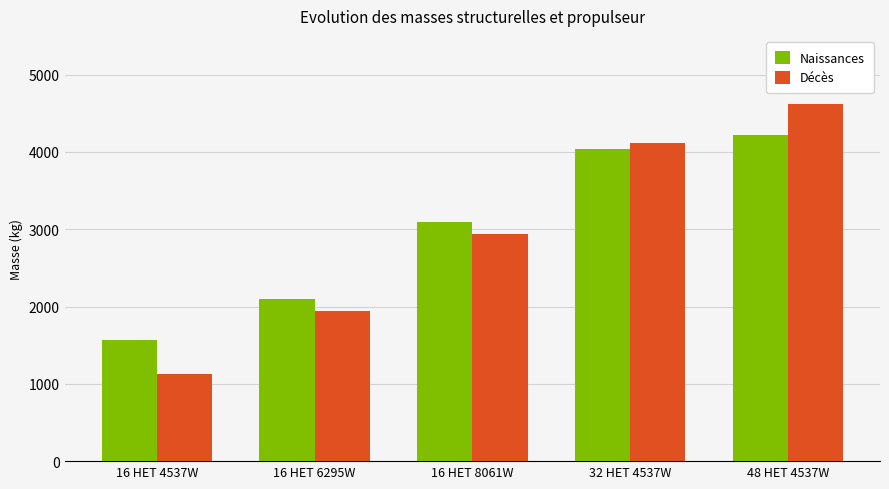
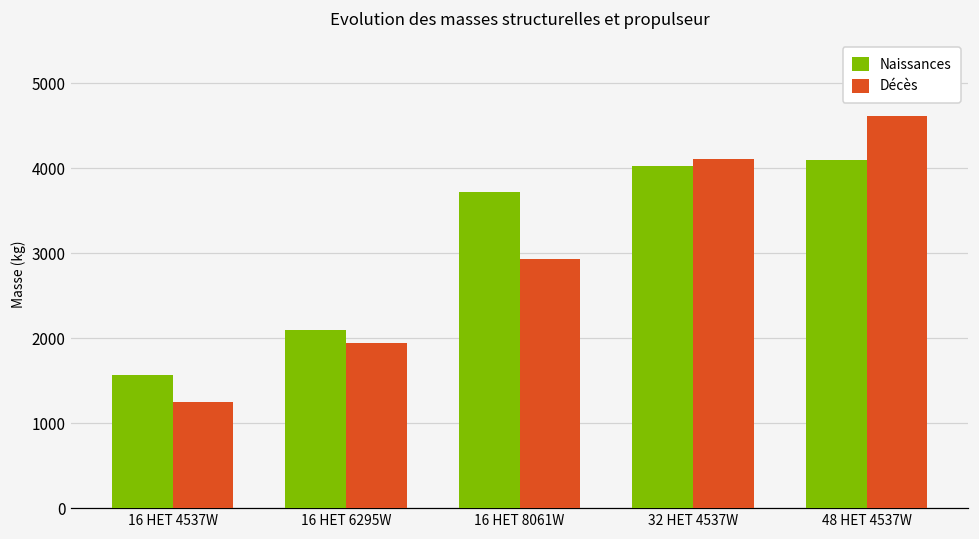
Décès, 16 HET 4537W: 1100 -> 1300
Naissances, 16 HET 8061W: 3100 -> 3700
Naissances, 48 HET 4537W: 4200 -> 4100
